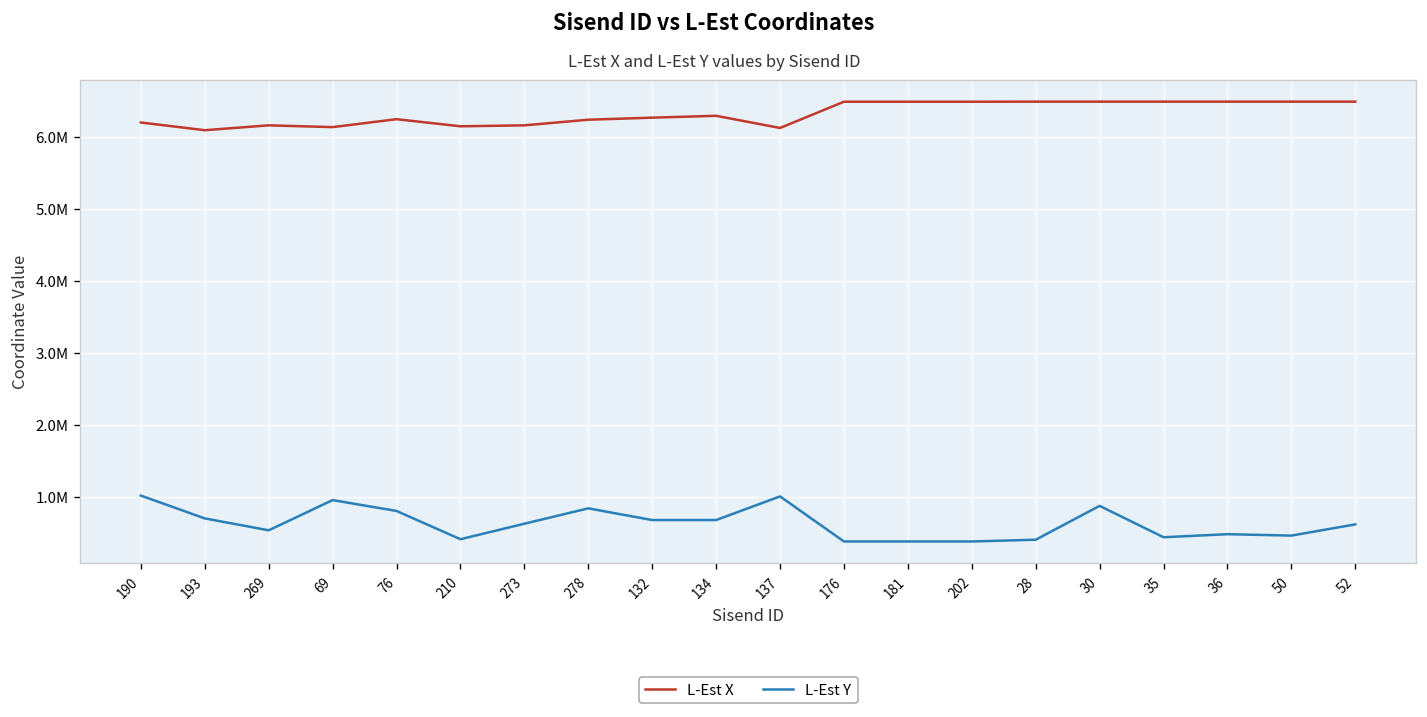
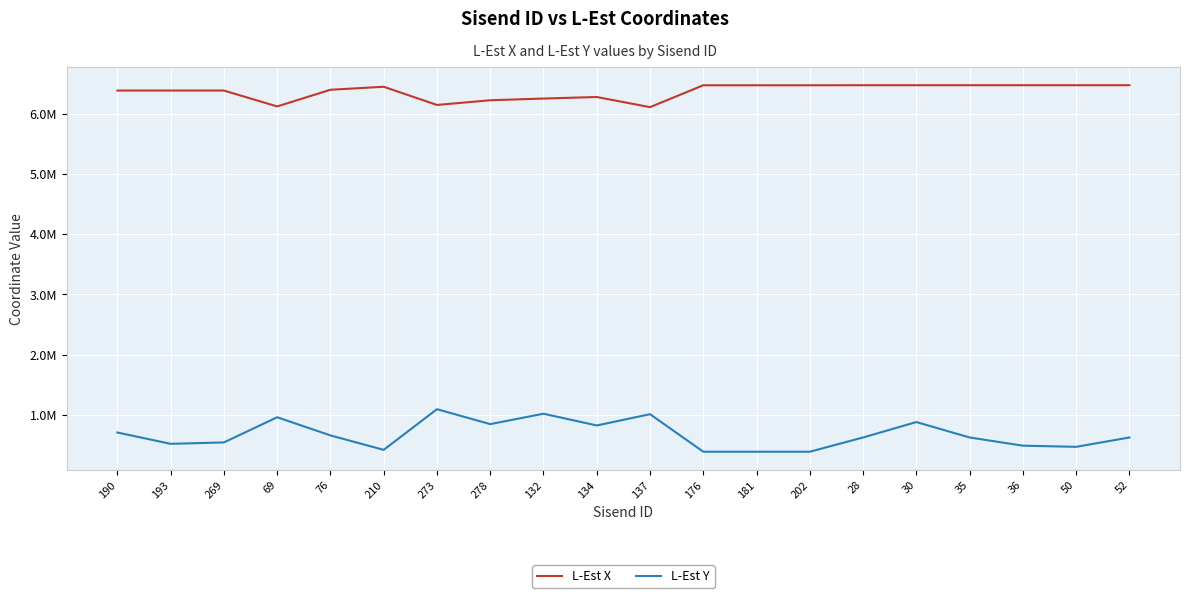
L-Est X, 190: 6200000 -> 6400000
L-Est Y, 190: 1000000 -> 700000
L-Est X, 193: 6100000 -> 6400000
L-Est Y, 193: 700000 -> 500000
L-Est X, 269: 6200000 -> 6400000
L-Est X, 76: 6200000 -> 6400000
L-Est Y, 76: 800000 -> 700000
L-Est X, 210: 6100000 -> 6500000
L-Est Y, 273: 600000 -> 1100000
L-Est Y, 132: 700000 -> 1000000
L-Est Y, 134: 700000 -> 800000
L-Est Y, 28: 400000 -> 600000
L-Est Y, 35: 400000 -> 600000
